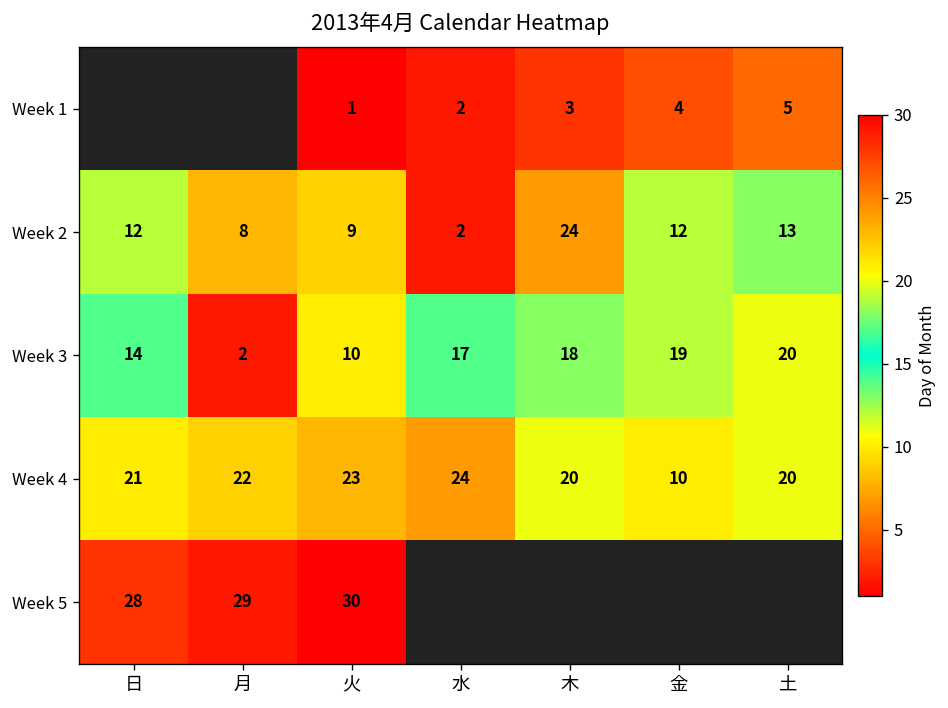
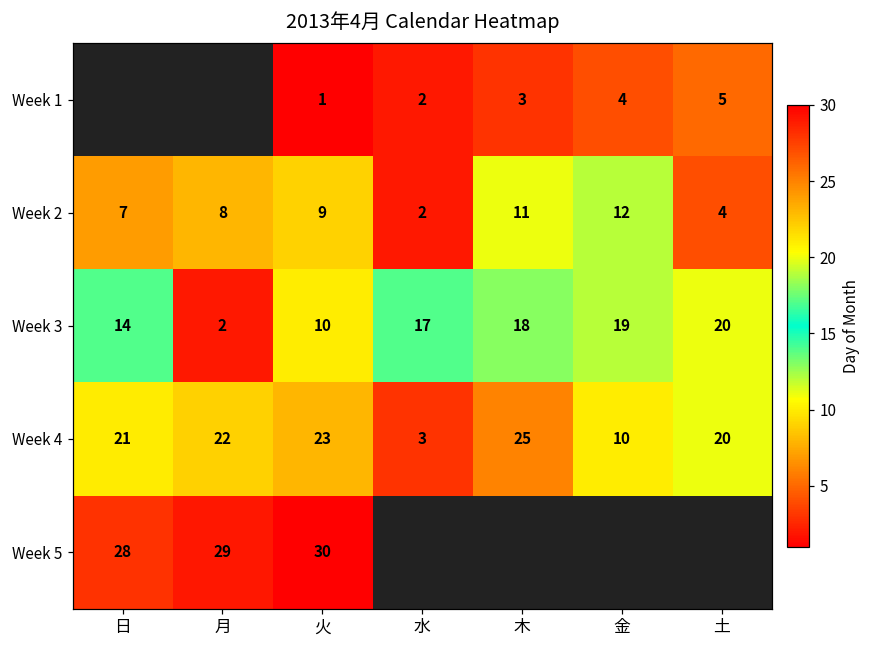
Week 2, 日: 12 -> 7
Week 2, 木: 24 -> 11
Week 2, 土: 13 -> 4
Week 4, 水: 24 -> 3
Week 4, 木: 20 -> 25
